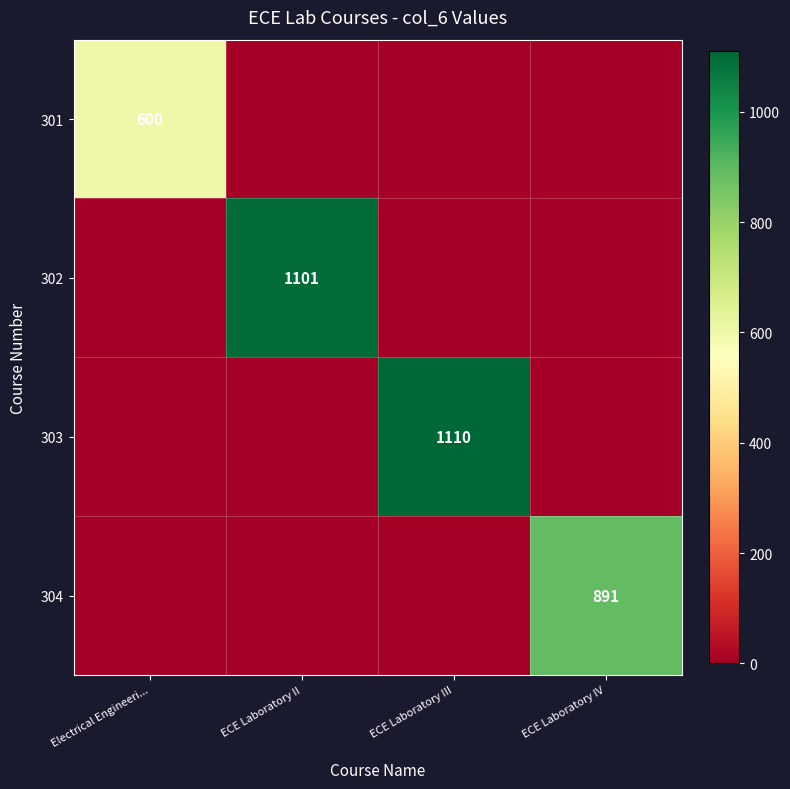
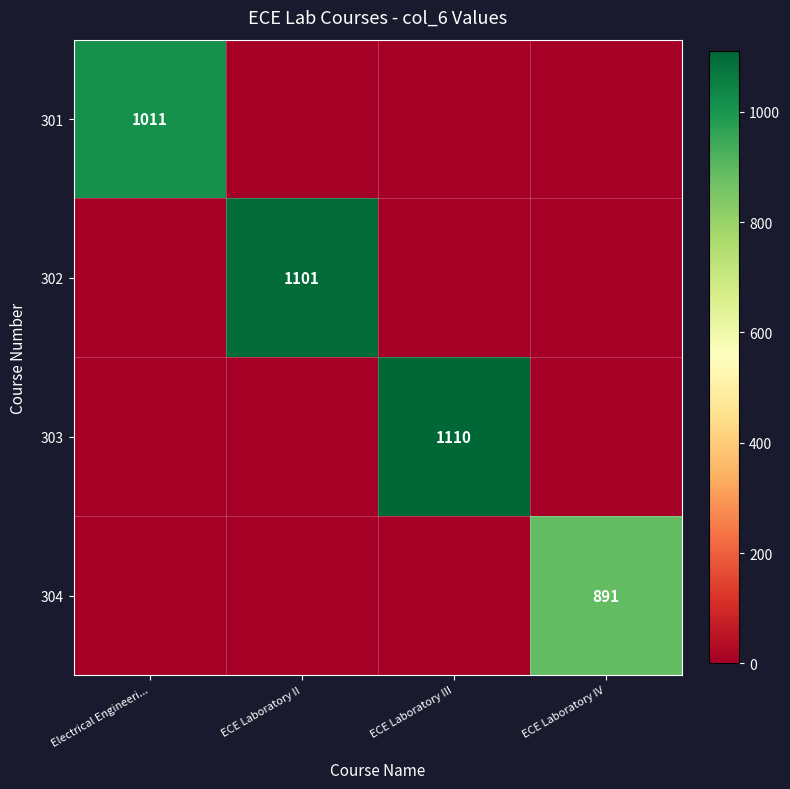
301, Electrical Engineeri...: 600 -> 1011
